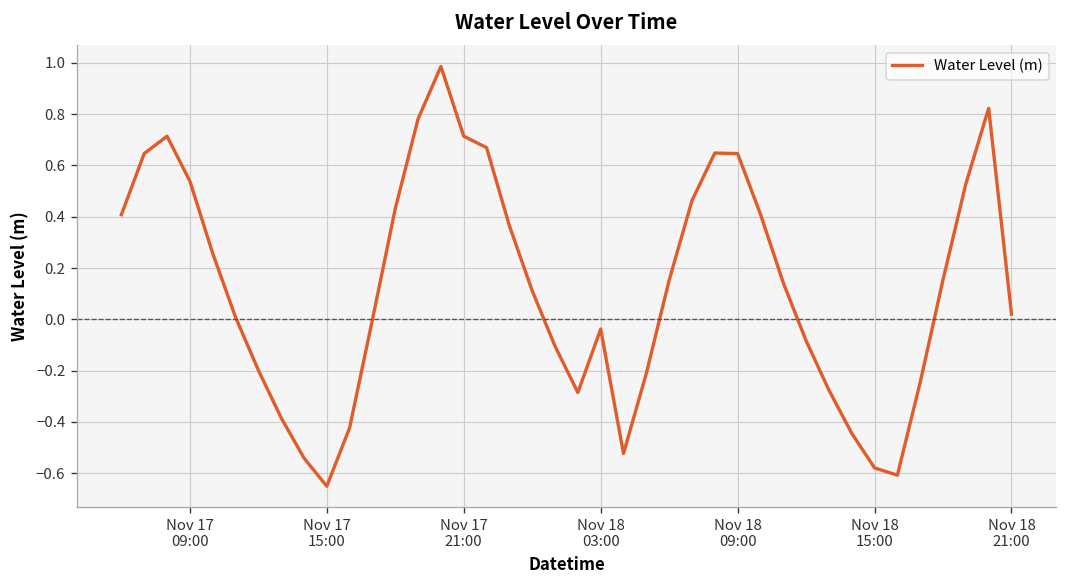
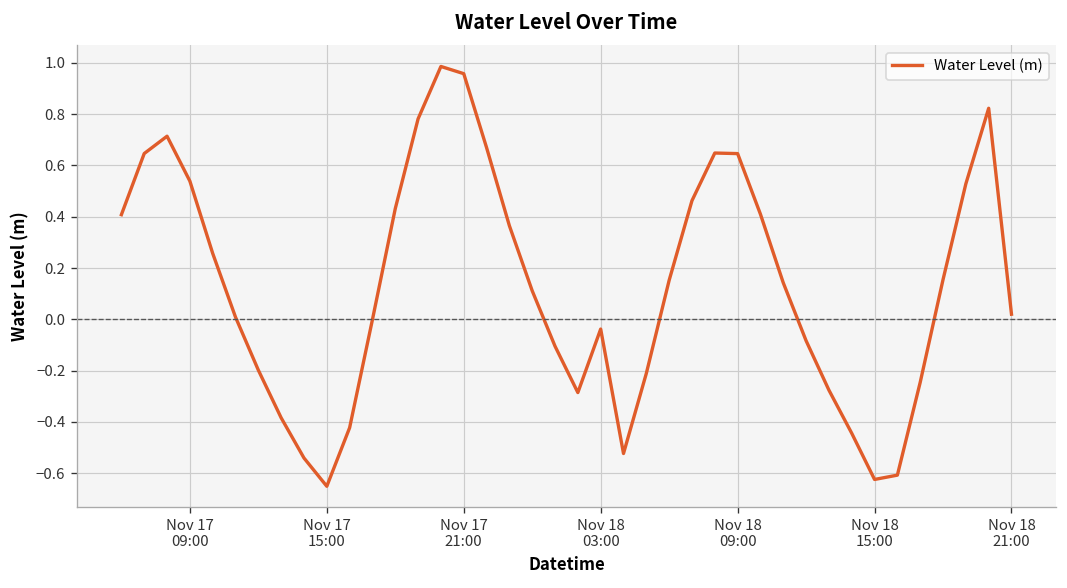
Nov 17 21:00: 0.71 -> 0.96
Nov 18 15:00: -0.58 -> -0.62
